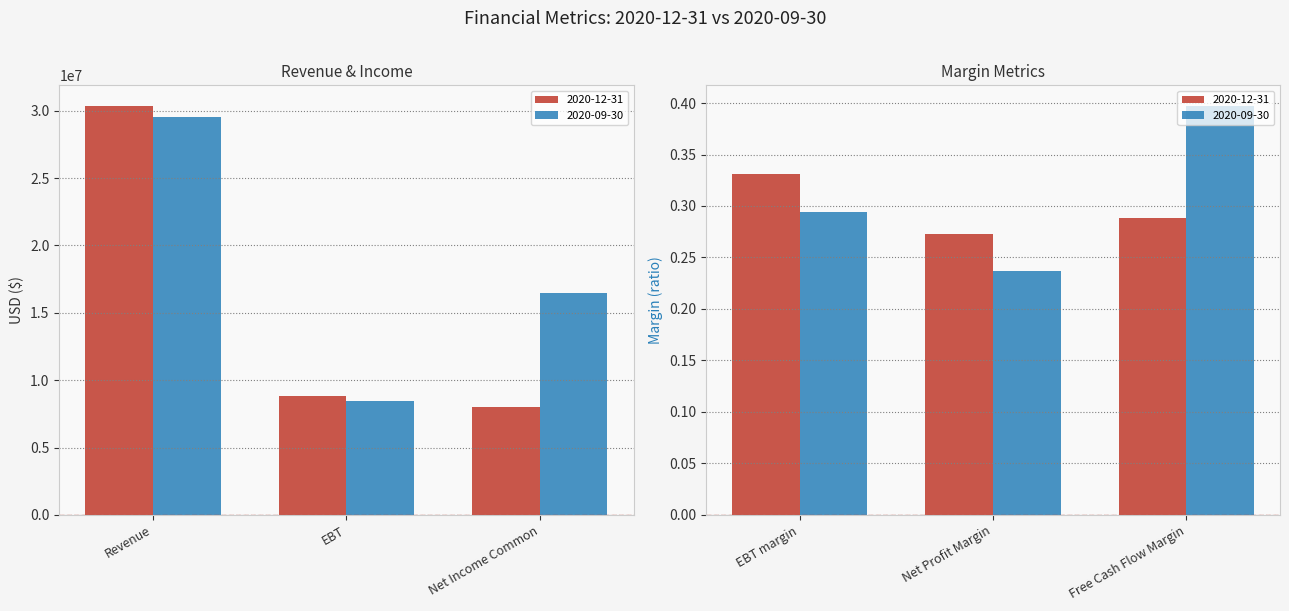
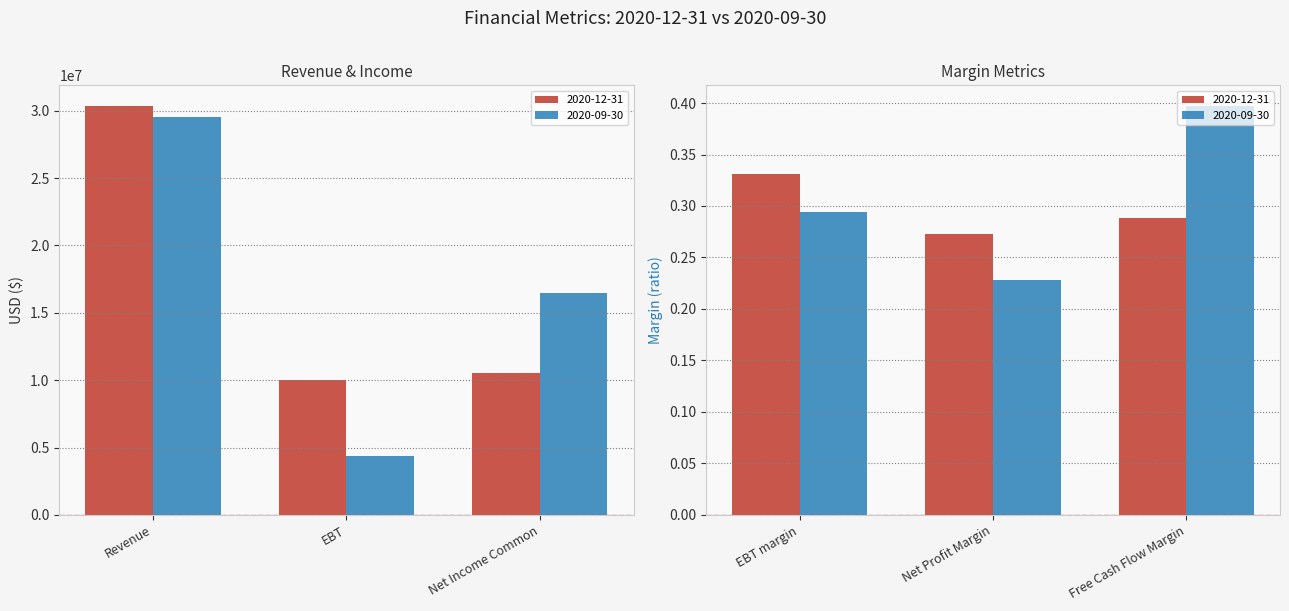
Revenue & Income, 2020-12-31, EBT: 8900000 -> 10000000
Revenue & Income, 2020-09-30, EBT: 8400000 -> 4400000
Revenue & Income, 2020-12-31, Net Income Common: 8000000 -> 10500000
Margin Metrics, 2020-09-30, Net Profit Margin: 0.237 -> 0.229
